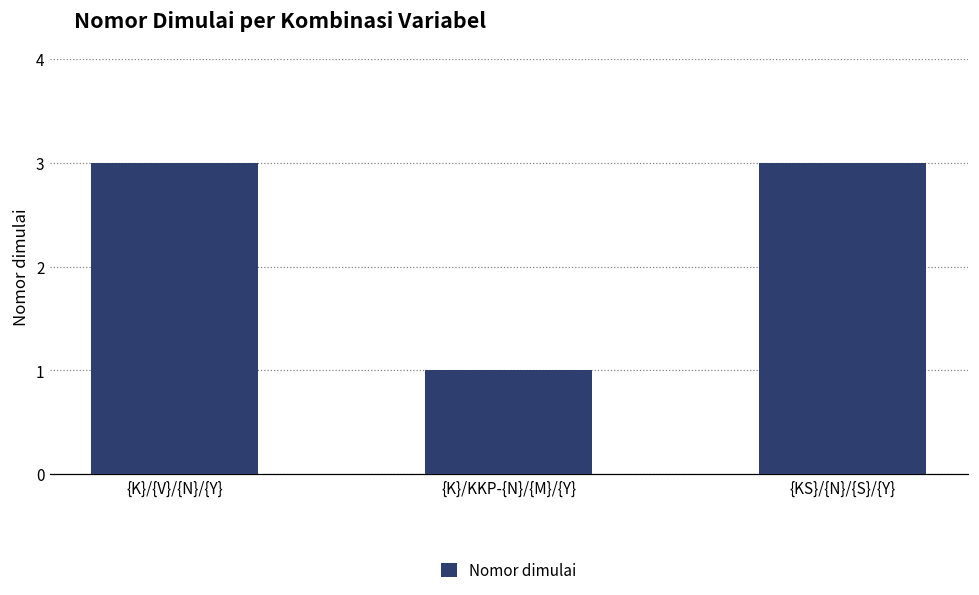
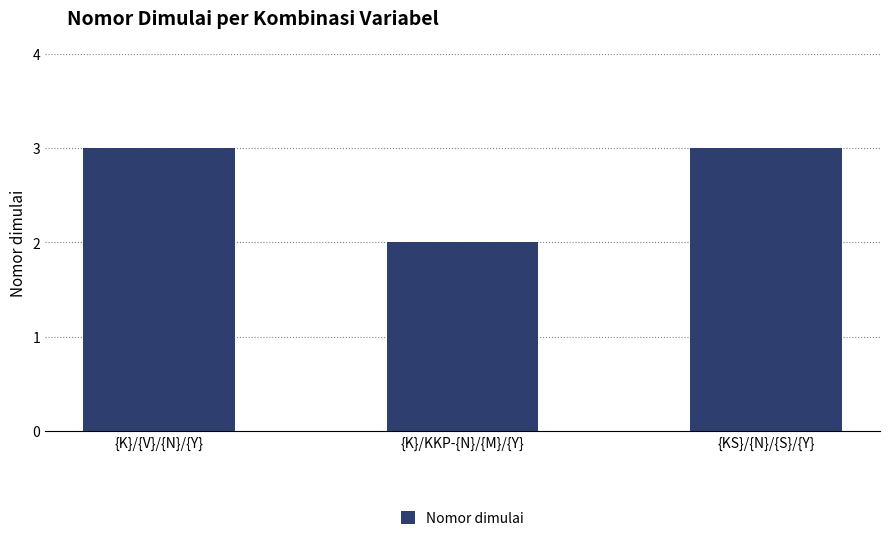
{K}/KKP-{N}/{M}/{Y}: 1 -> 2
